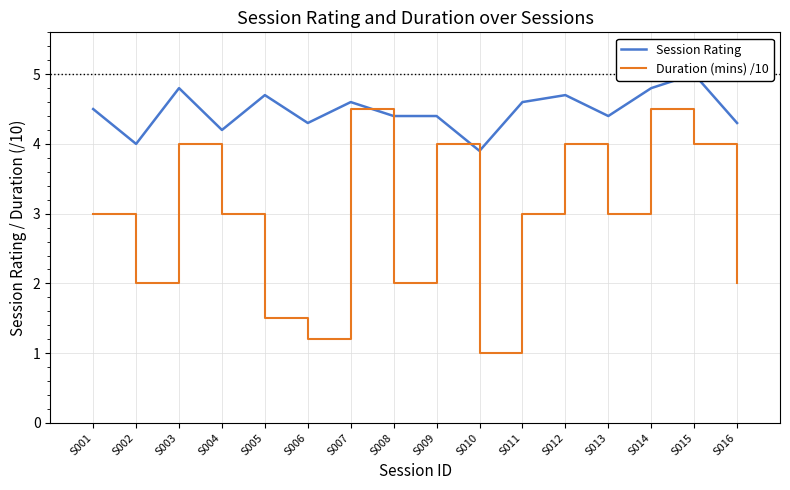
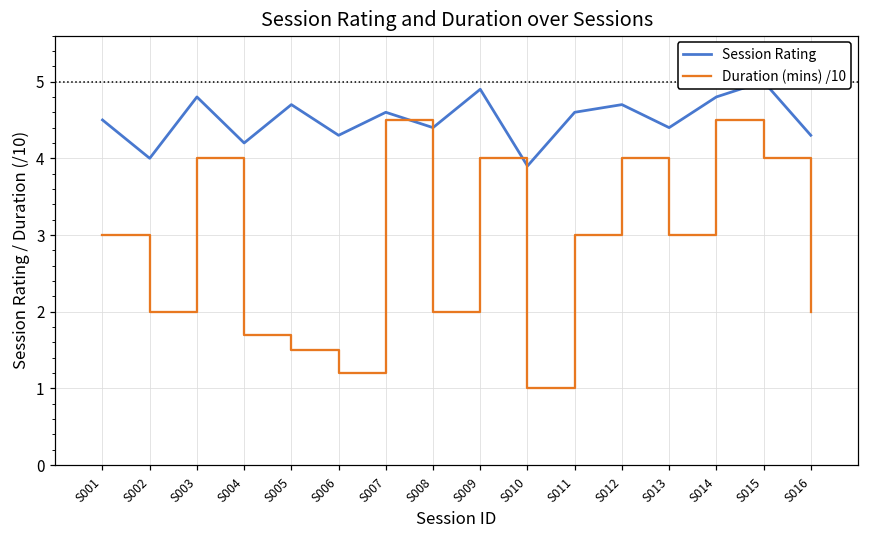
Duration (mins) /10, S004: 3.0 -> 1.7
Session Rating, S009: 4.4 -> 4.9
